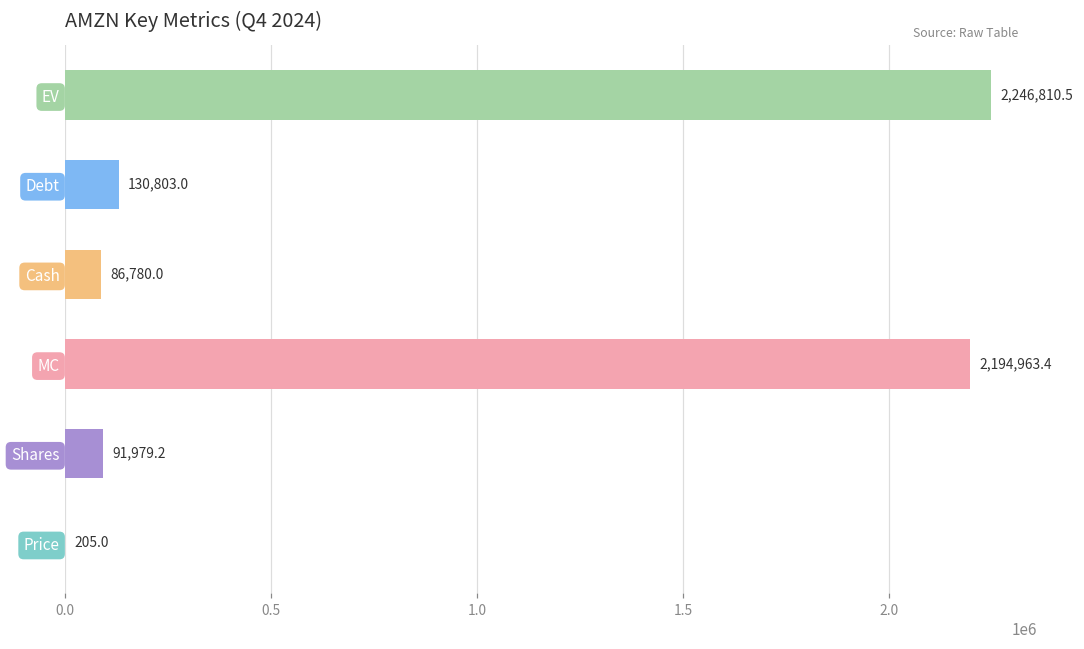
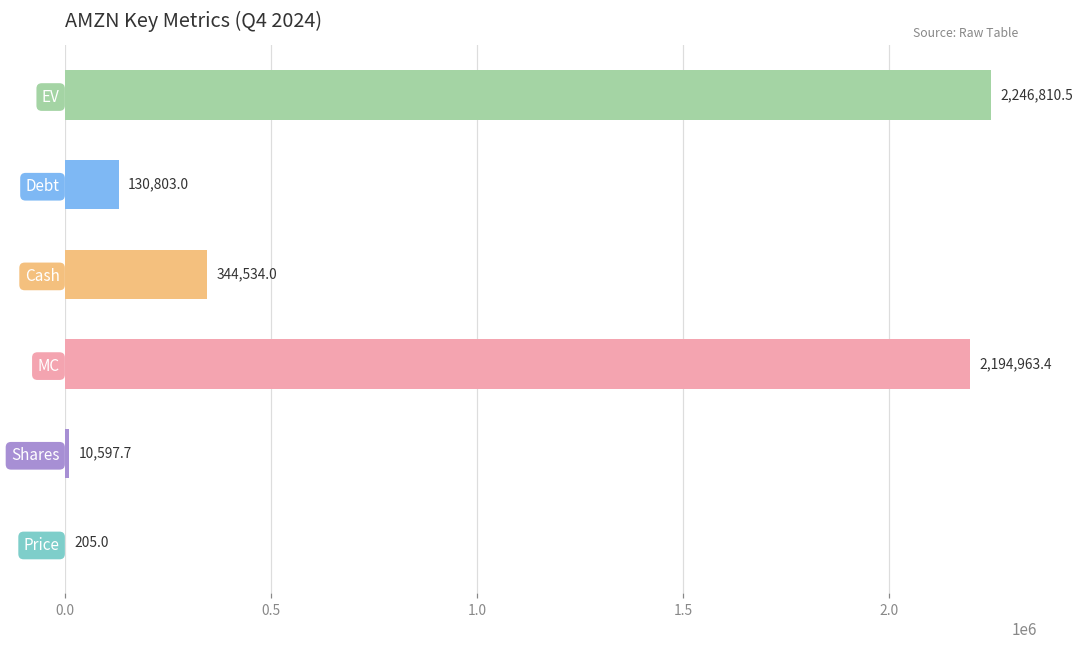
Cash: 86,780.0 -> 344,534.0
Shares: 91,979.2 -> 10,597.7
